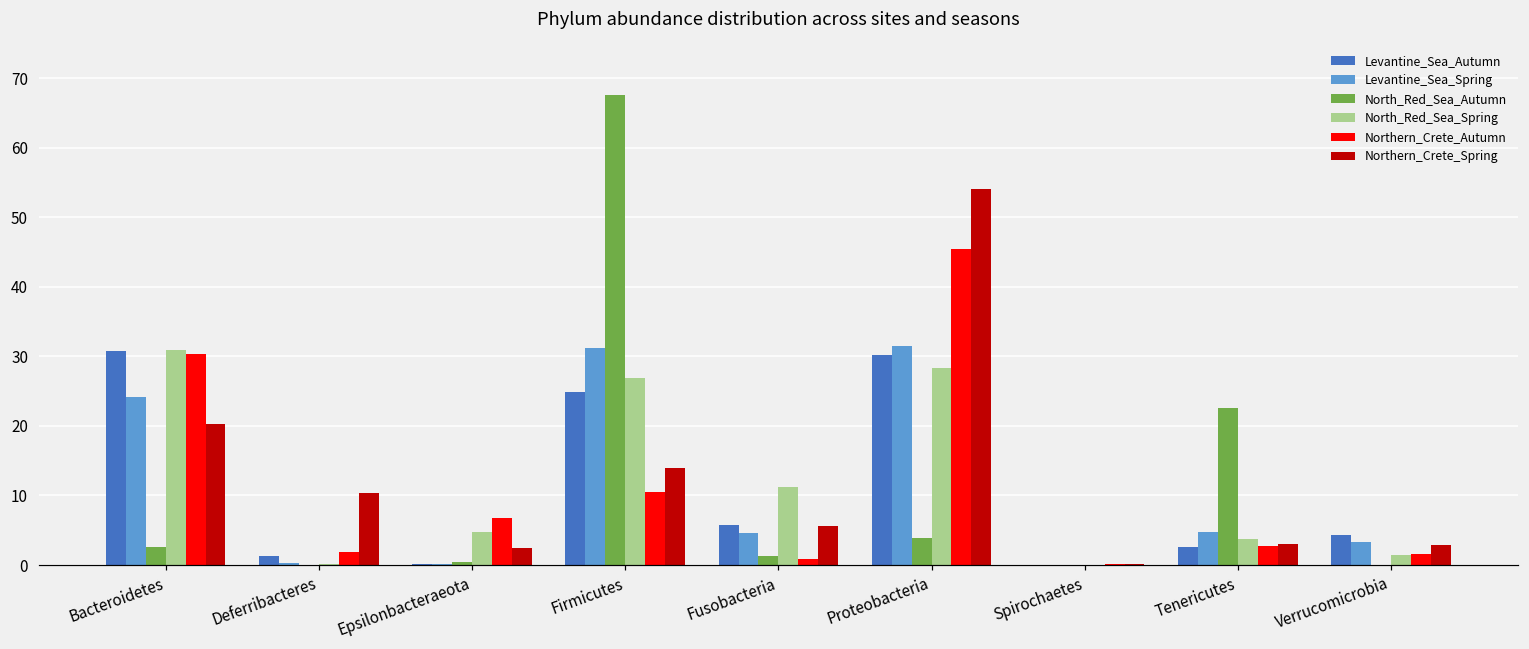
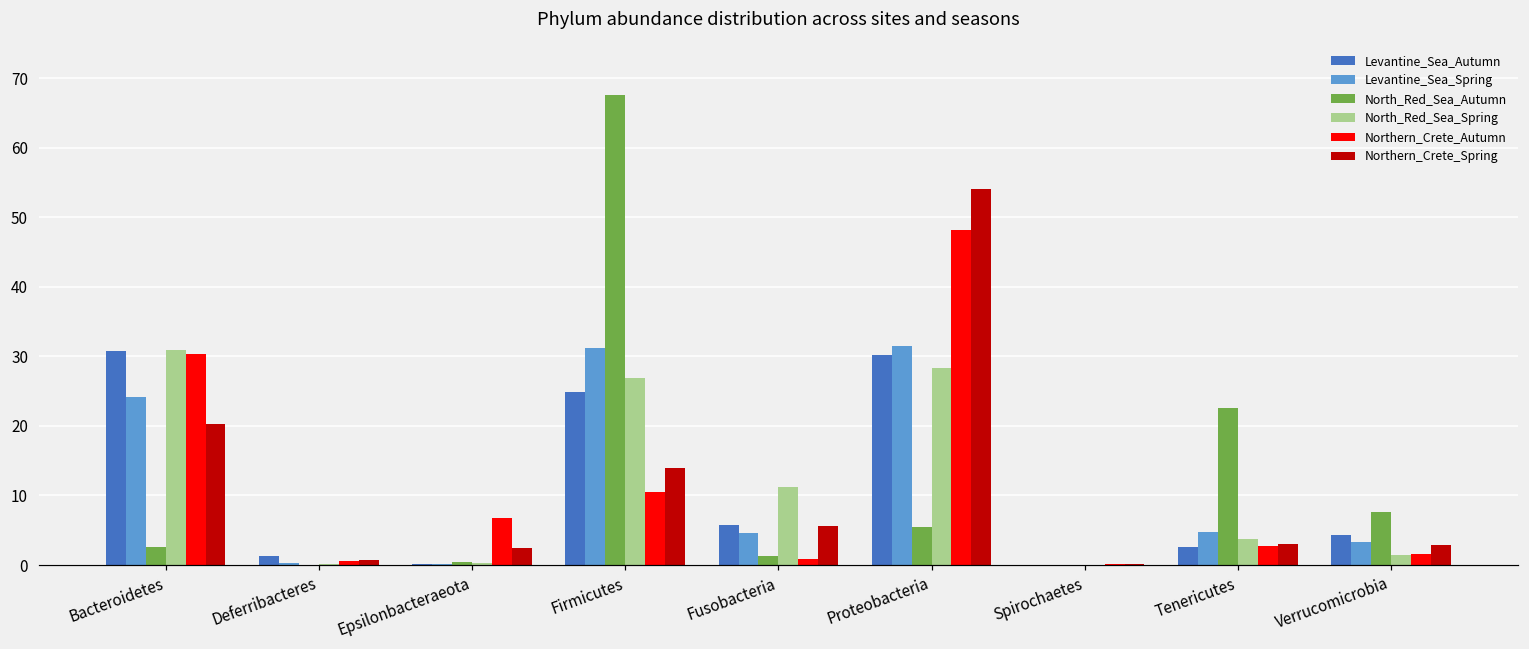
Northern_Crete_Autumn, Deferribacteres: 2 -> 1
Northern_Crete_Spring, Deferribacteres: 10 -> 1
North_Red_Sea_Spring, Epsilonbacteraeota: 5 -> 0
North_Red_Sea_Autumn, Proteobacteria: 4 -> 5
Northern_Crete_Autumn, Proteobacteria: 45 -> 48
North_Red_Sea_Autumn, Verrucomicrobia: 0 -> 8
